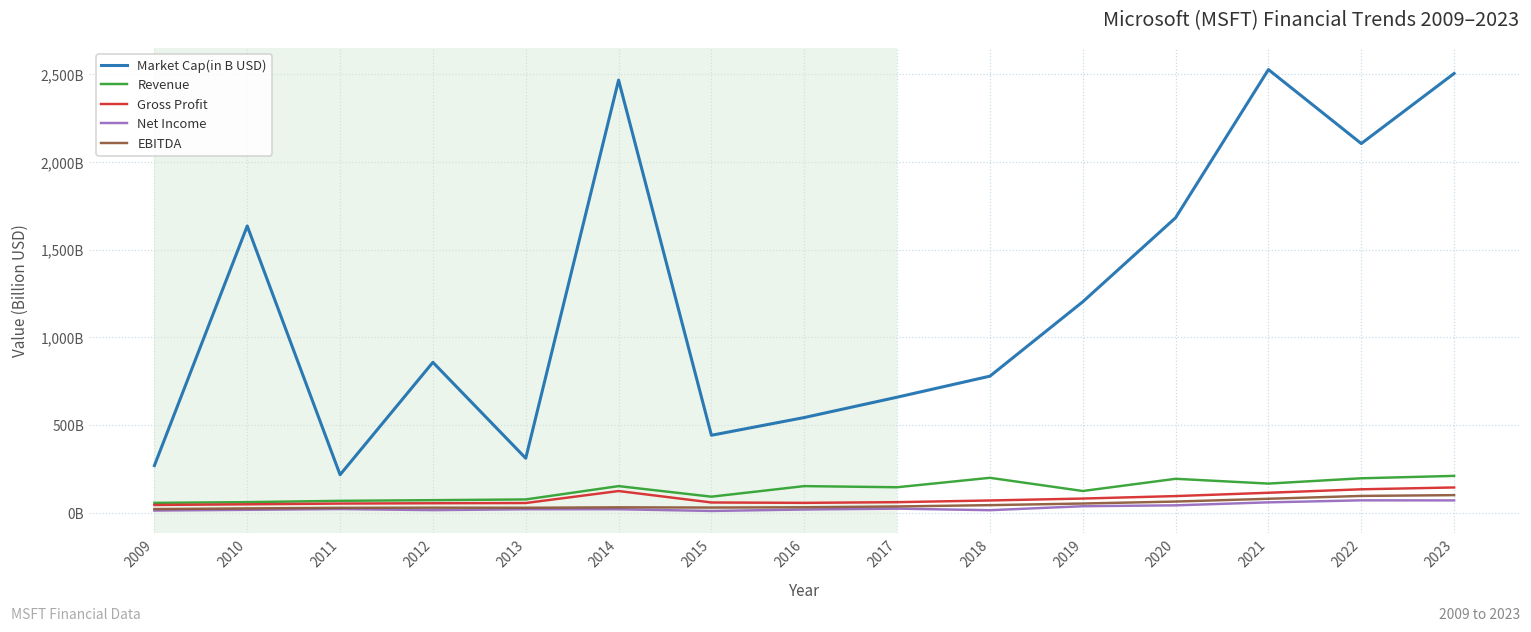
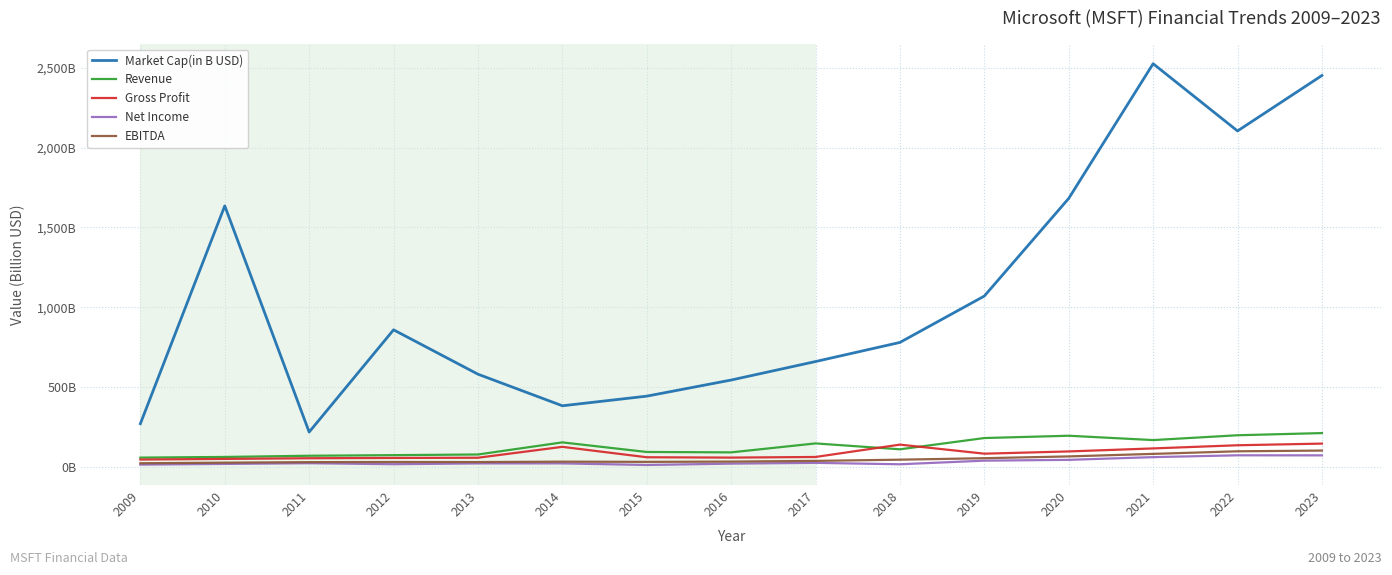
Market Cap(in B USD), 2013: 310,000,000,000 -> 580,000,000,000
Market Cap(in B USD), 2014: 2,470,000,000,000 -> 380,000,000,000
Revenue, 2016: 150,000,000,000 -> 90,000,000,000
Revenue, 2018: 200,000,000,000 -> 110,000,000,000
Gross Profit, 2018: 70,000,000,000 -> 140,000,000,000
Market Cap(in B USD), 2019: 1,200,000,000,000 -> 1,070,000,000,000
Revenue, 2019: 130,000,000,000 -> 180,000,000,000
Market Cap(in B USD), 2023: 2,500,000,000,000 -> 2,450,000,000,000
